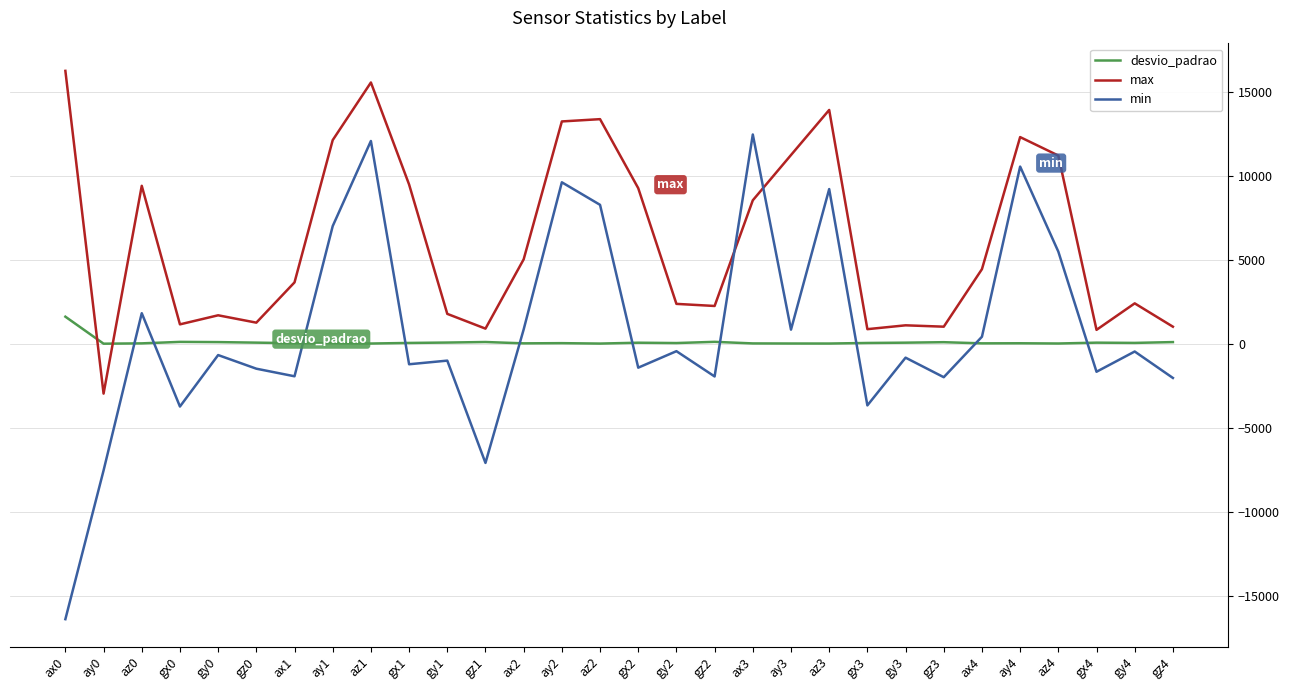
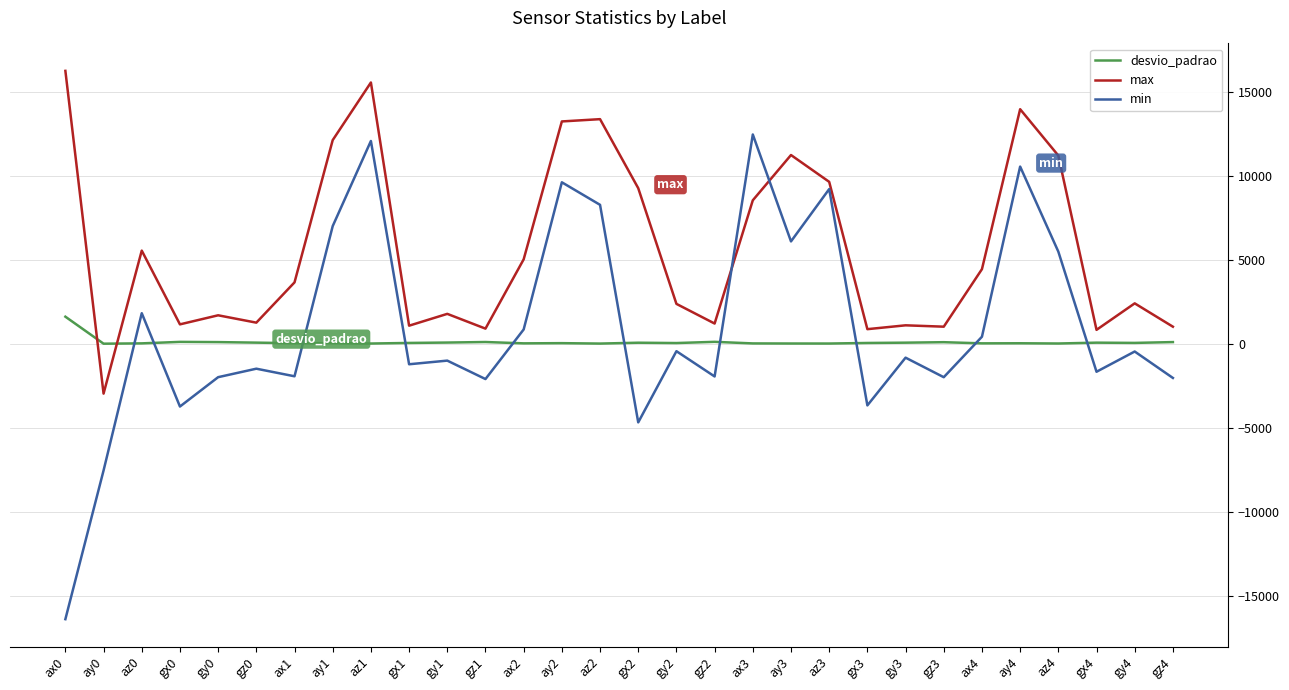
max, az0: 9400 -> 5600
min, gy0: -700 -> -2000
max, gx1: 9500 -> 1100
min, gz1: -7100 -> -2100
min, gx2: -1400 -> -4700
max, gz2: 2300 -> 1200
min, ay3: 900 -> 6100
max, az3: 13900 -> 9700
max, ay4: 12300 -> 14000
